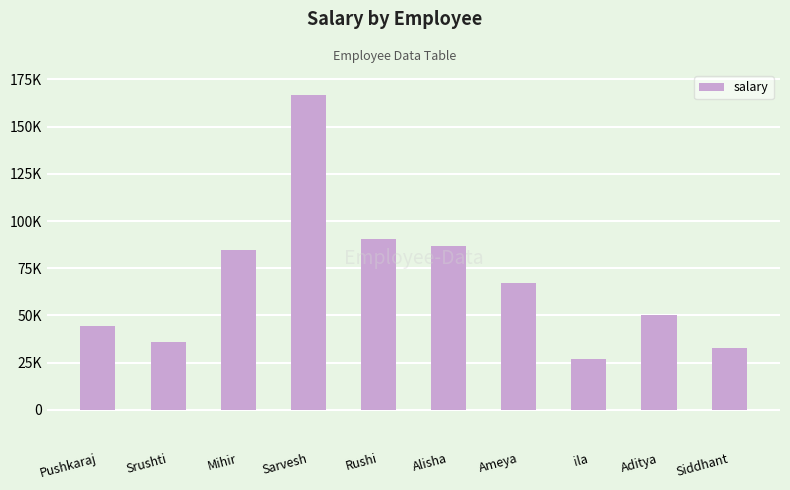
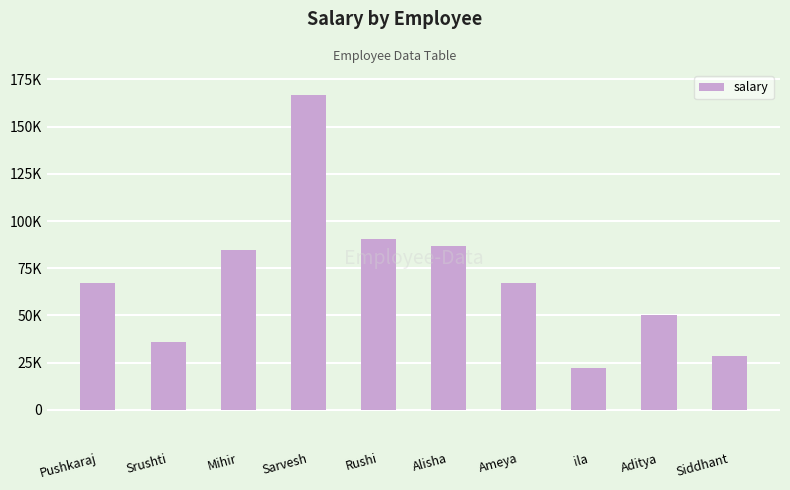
Pushkaraj: 45000 -> 67000
ila: 27000 -> 22000
Siddhant: 33000 -> 28000
